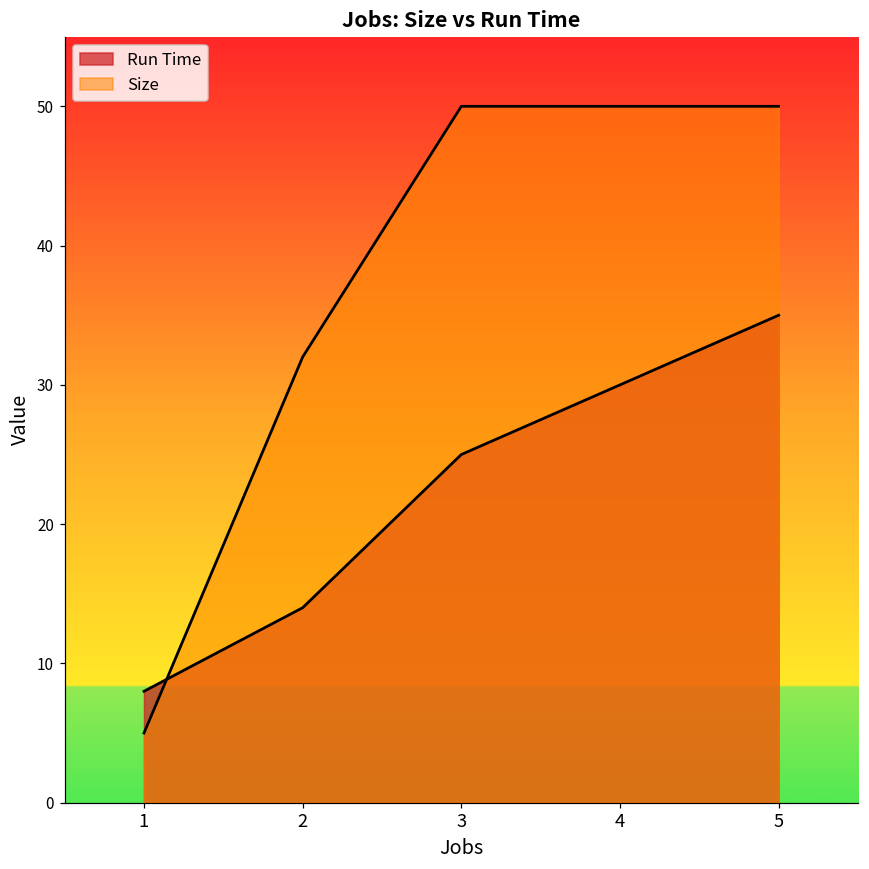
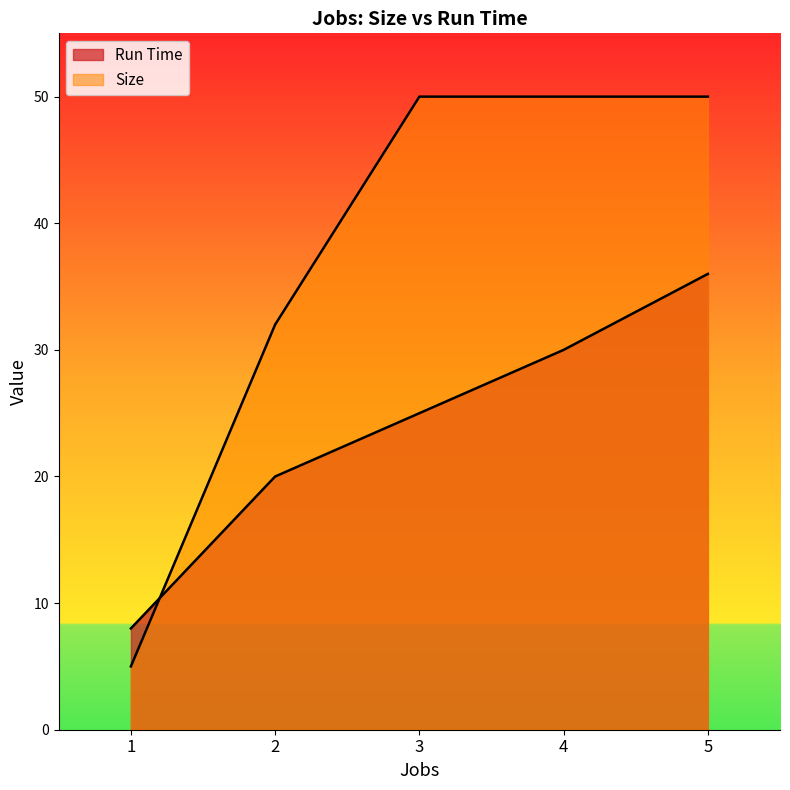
Run Time, 2: 14 -> 20
Run Time, 5: 35 -> 36
